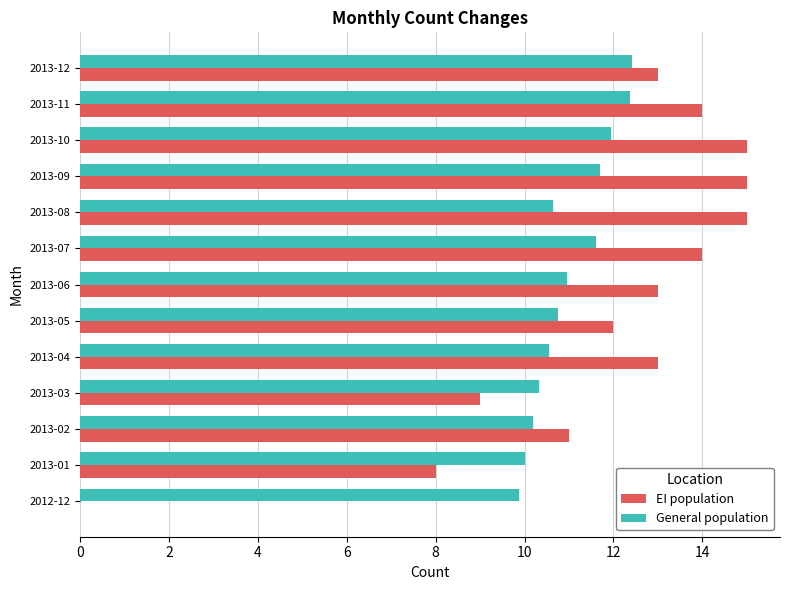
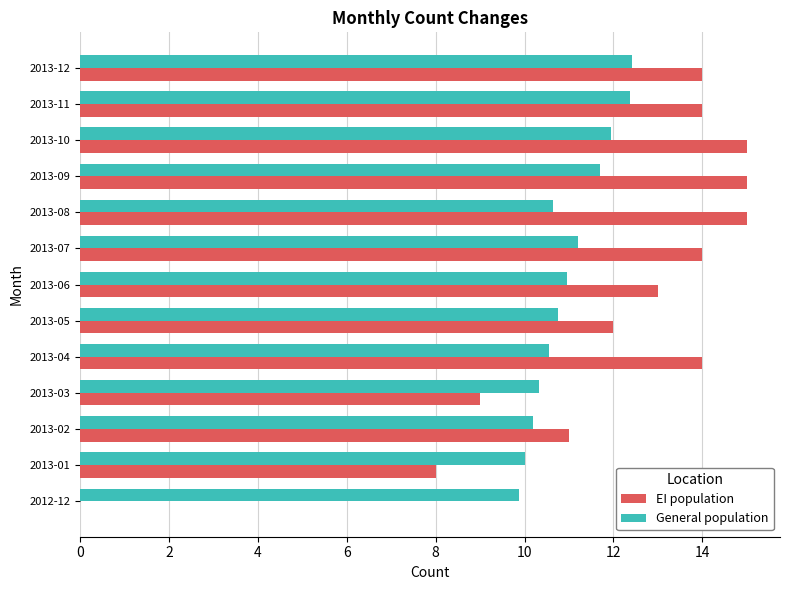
EI population, 2013-12: 13 -> 14
General population, 2013-07: 11.6 -> 11.2
EI population, 2013-04: 13 -> 14
